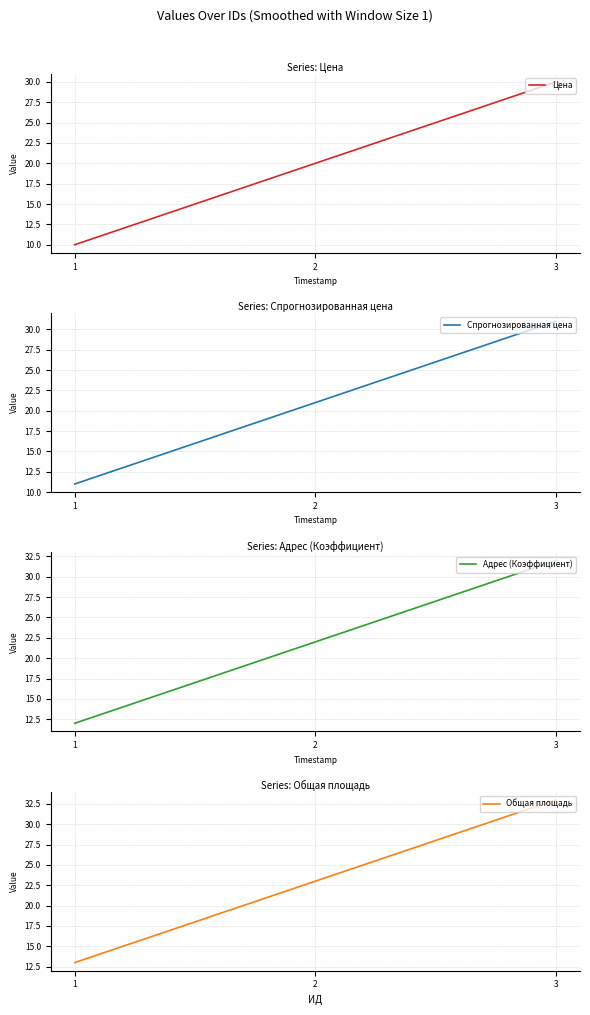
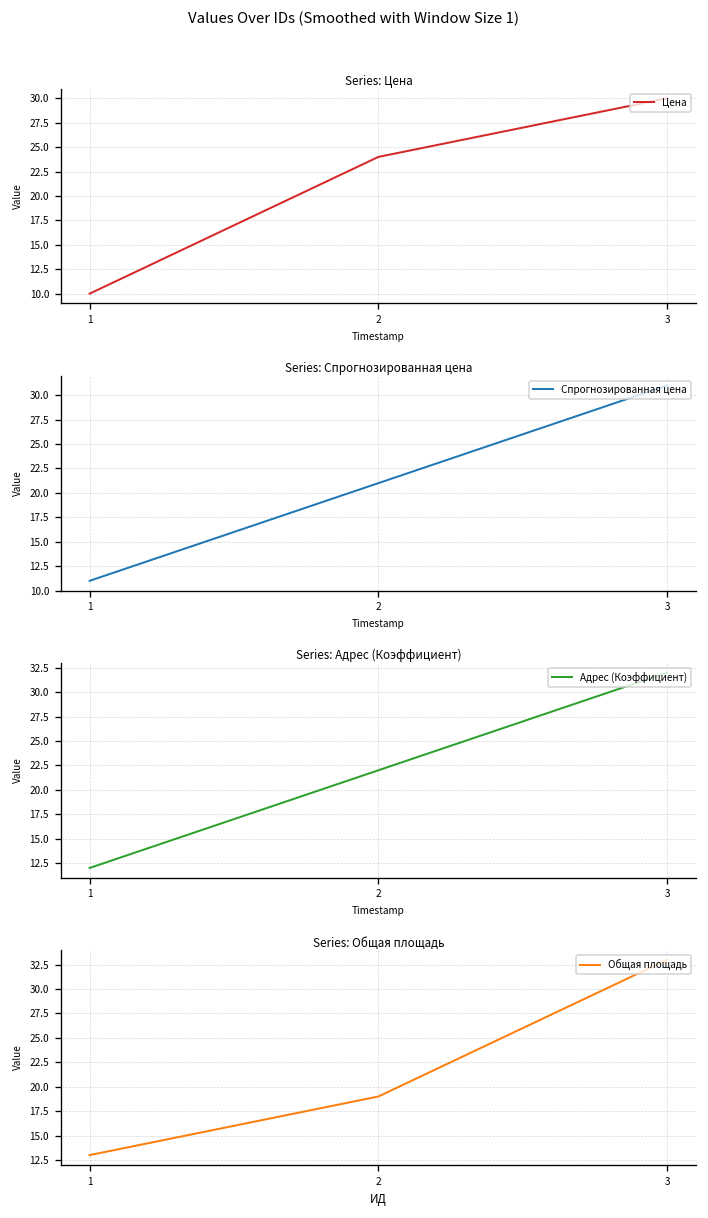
Series: Цена, 2: 20 -> 24
Series: Общая площадь, 2: 23 -> 19
